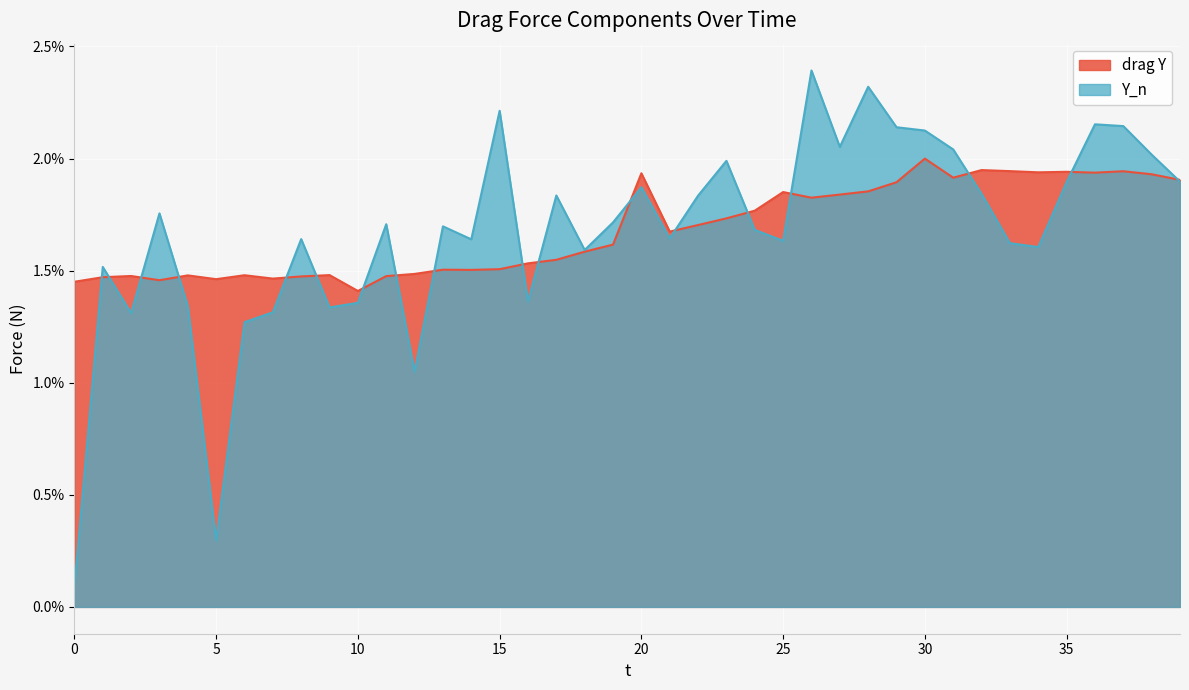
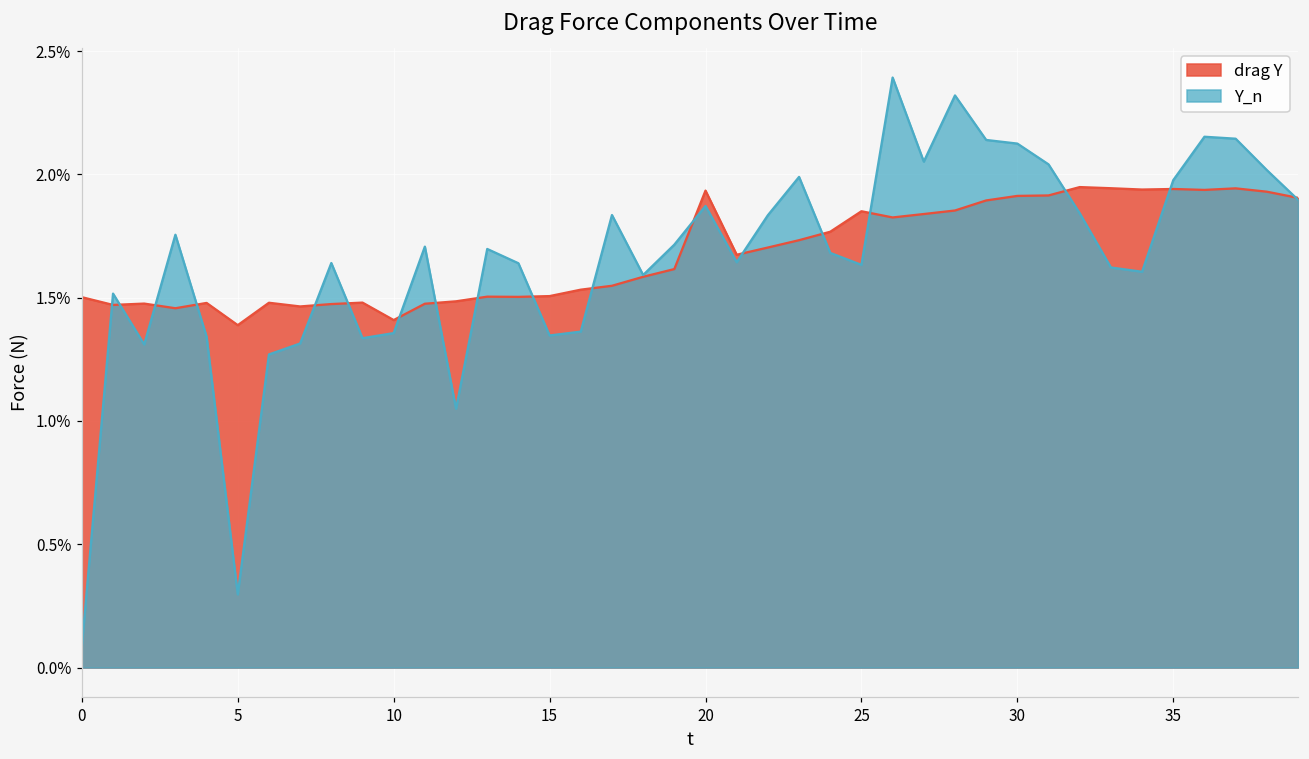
drag Y, 0: 1.45% -> 1.50%
drag Y, 5: 1.46% -> 1.39%
Y_n, 15: 2.21% -> 1.35%
drag Y, 30: 2.00% -> 1.91%
Y_n, 35: 1.89% -> 1.98%
